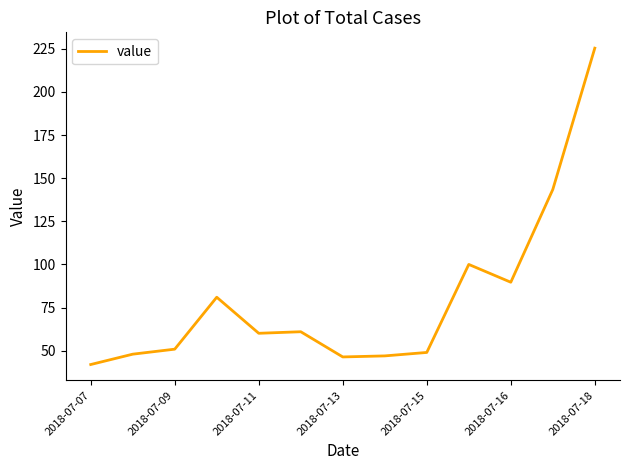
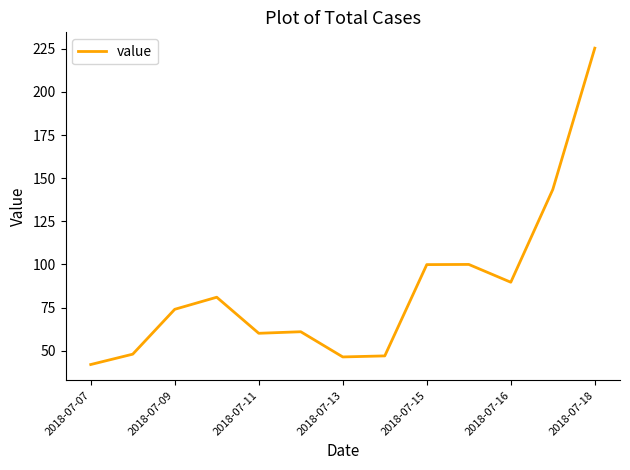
2018-07-09: 51 -> 74
2018-07-15: 49 -> 100
